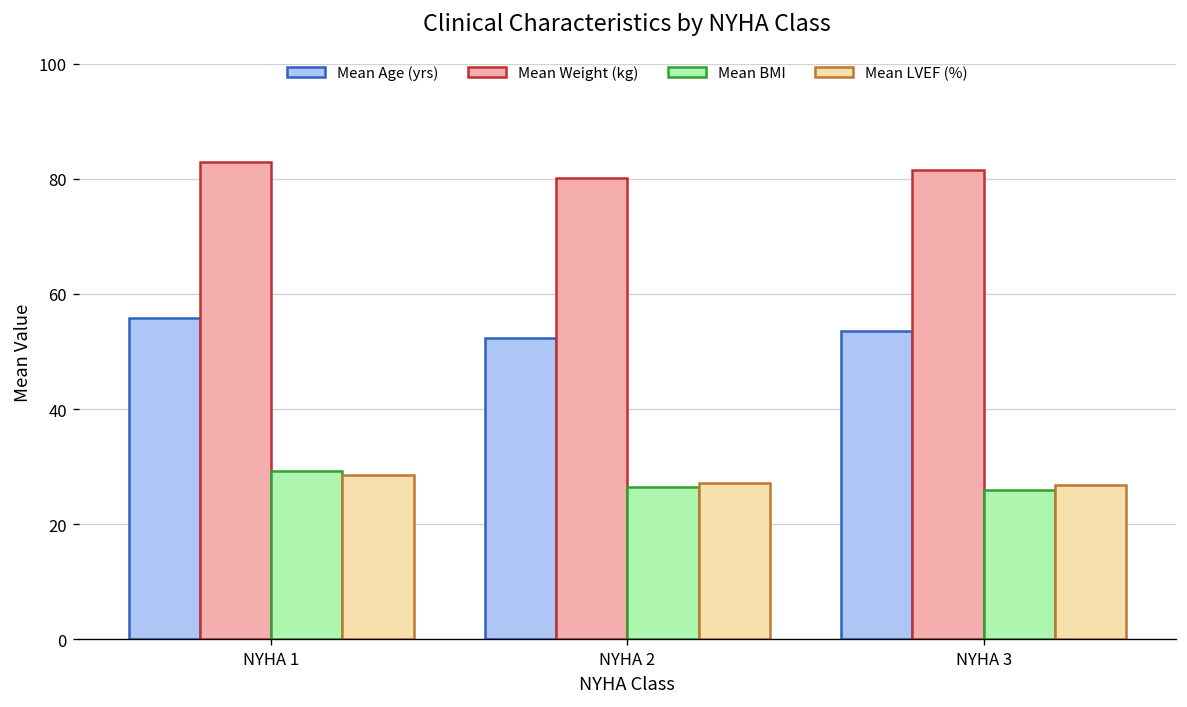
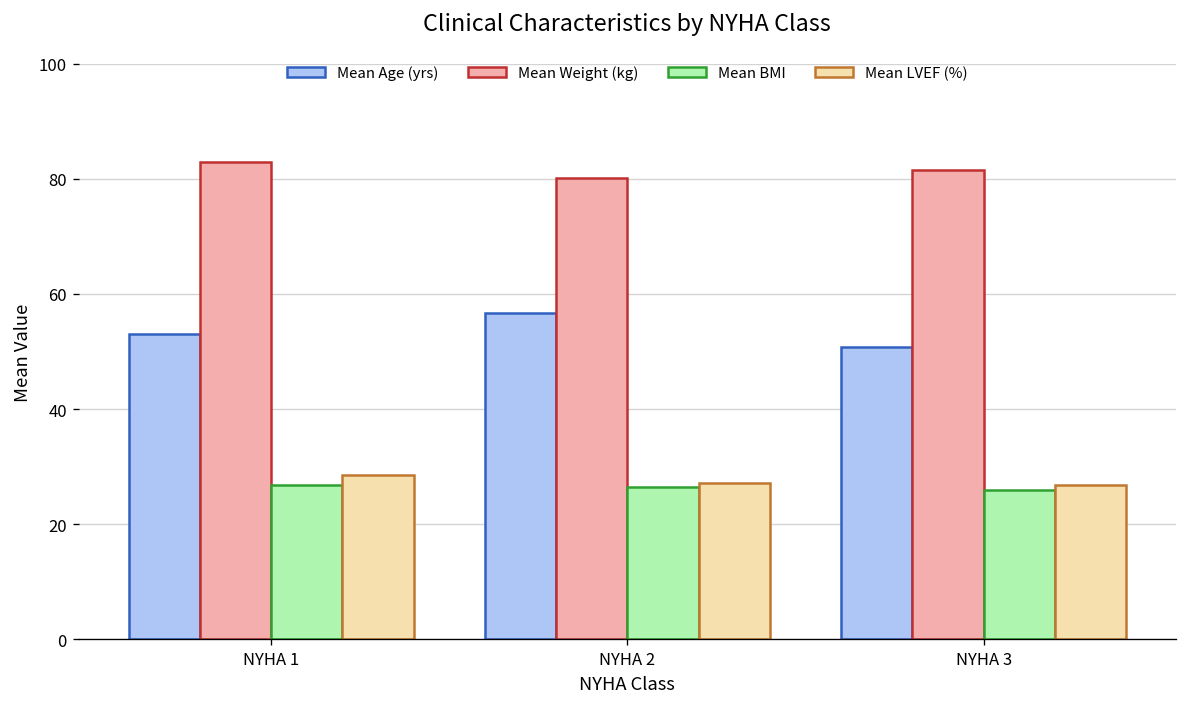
Mean Age (yrs), NYHA 1: 56 -> 53
Mean BMI, NYHA 1: 29 -> 27
Mean Age (yrs), NYHA 2: 52 -> 57
Mean Age (yrs), NYHA 3: 54 -> 51
